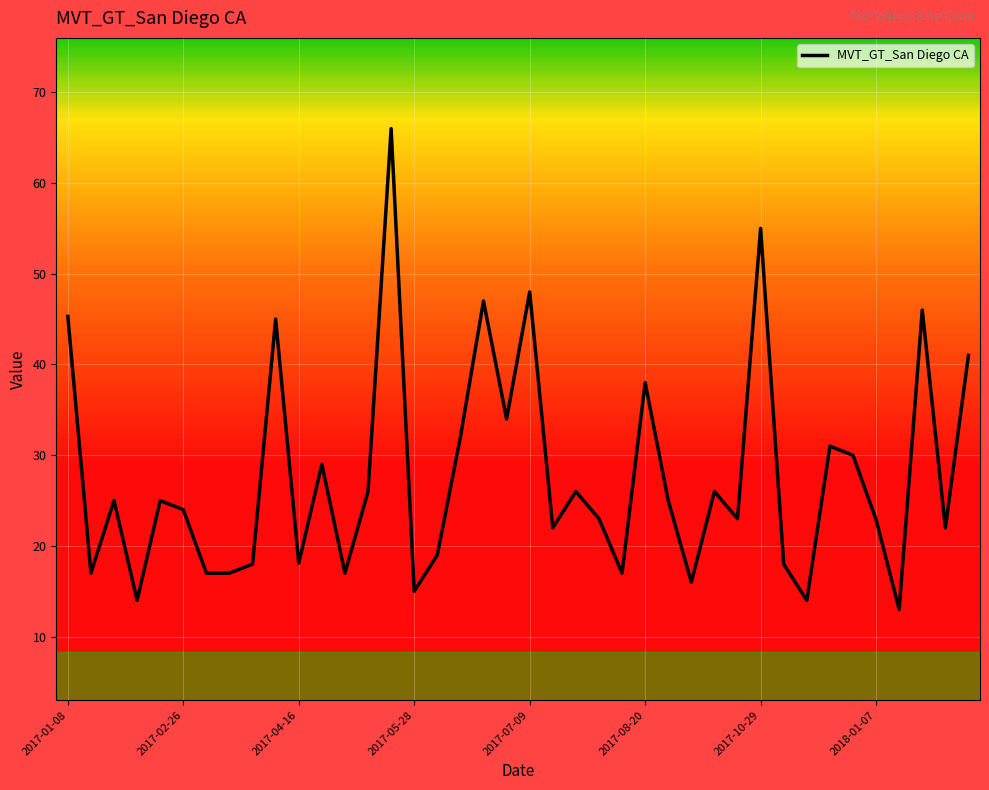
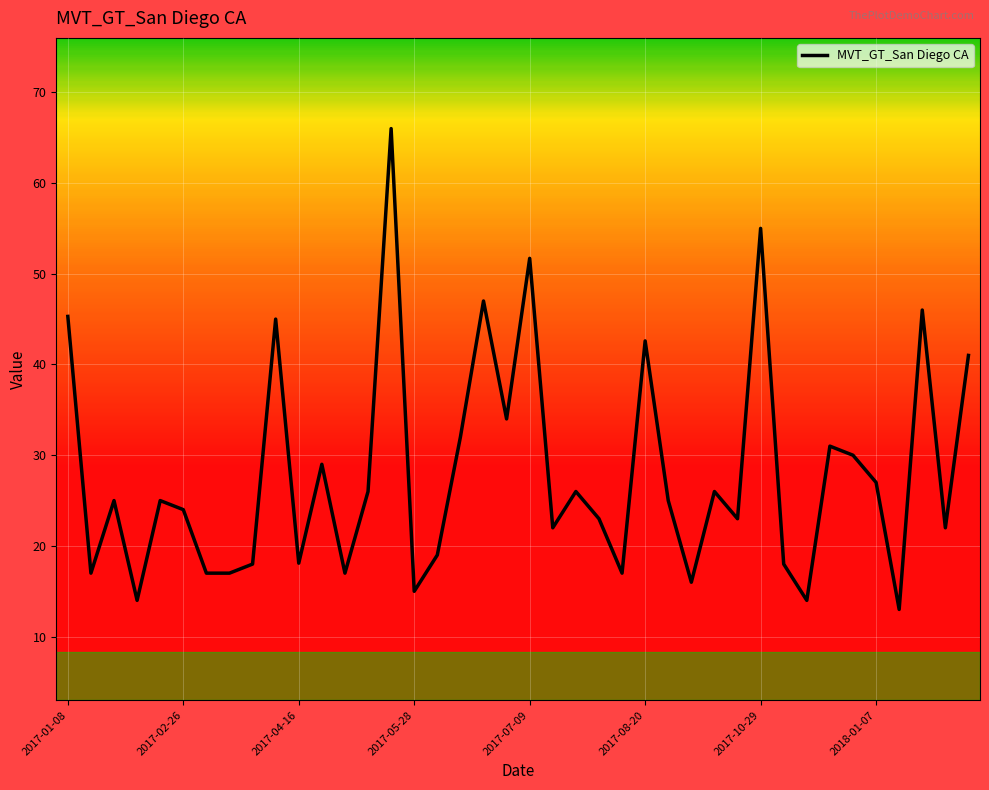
2017-07-09: 48 -> 52
2017-08-20: 38 -> 43
2018-01-07: 23 -> 27
